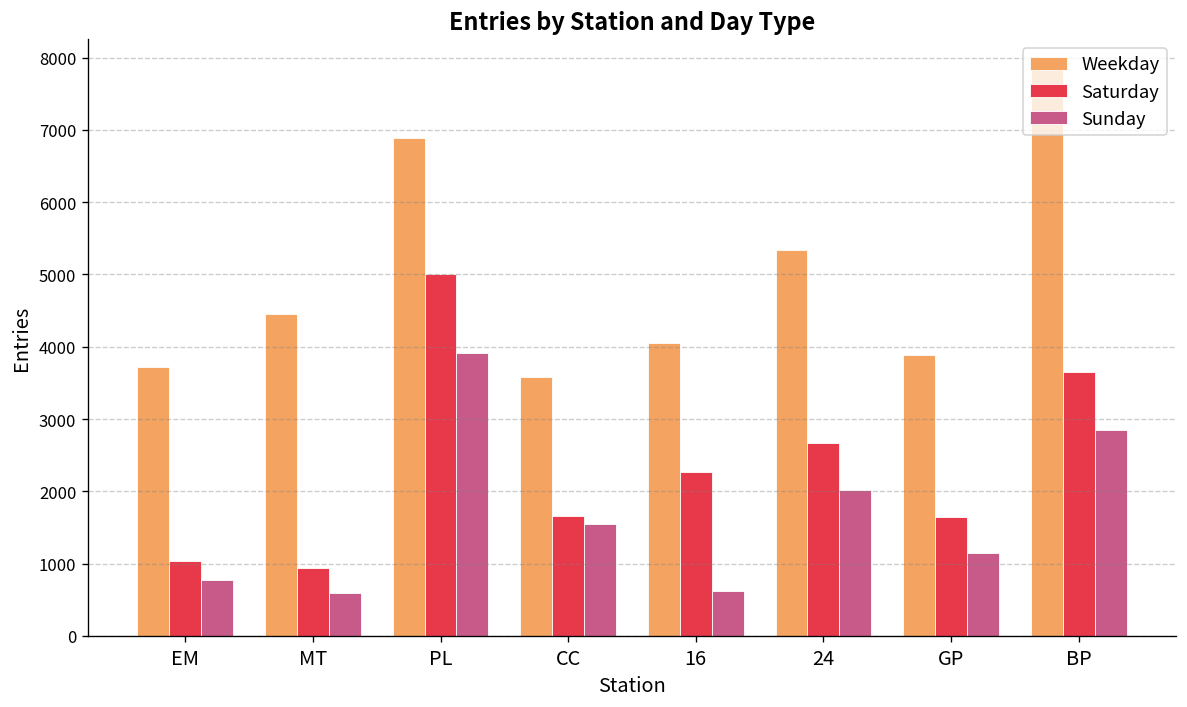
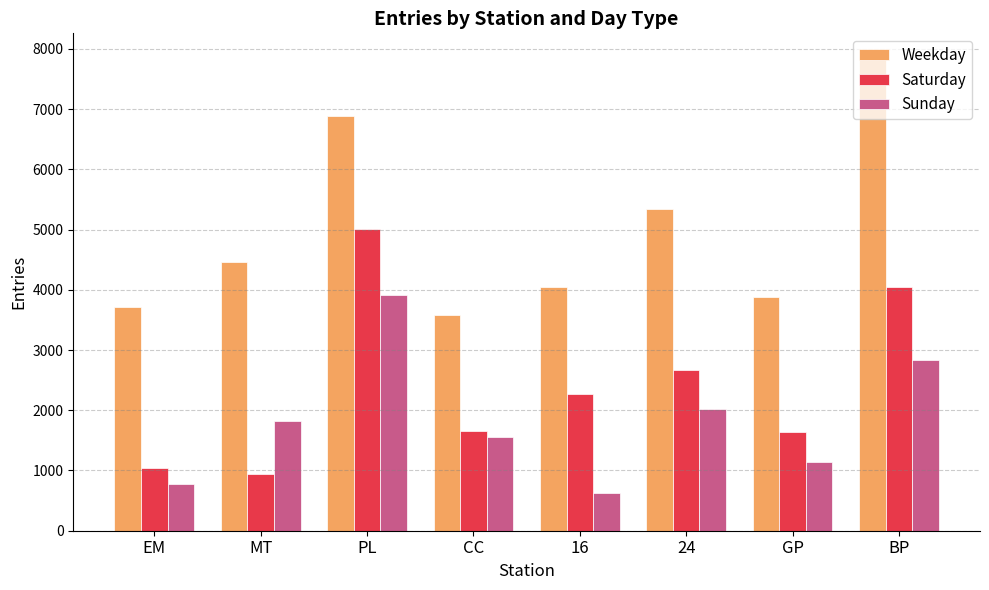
Sunday, MT: 600 -> 1800
Saturday, BP: 3600 -> 4000
